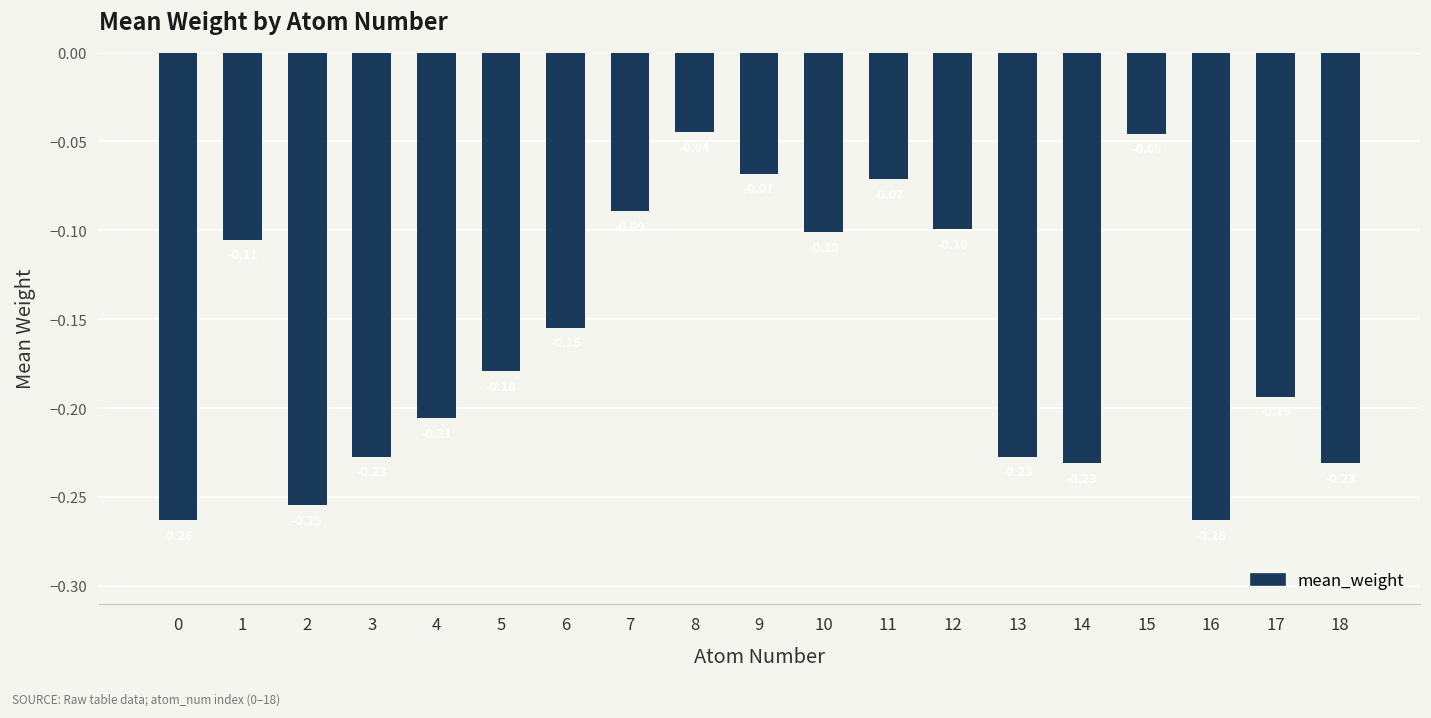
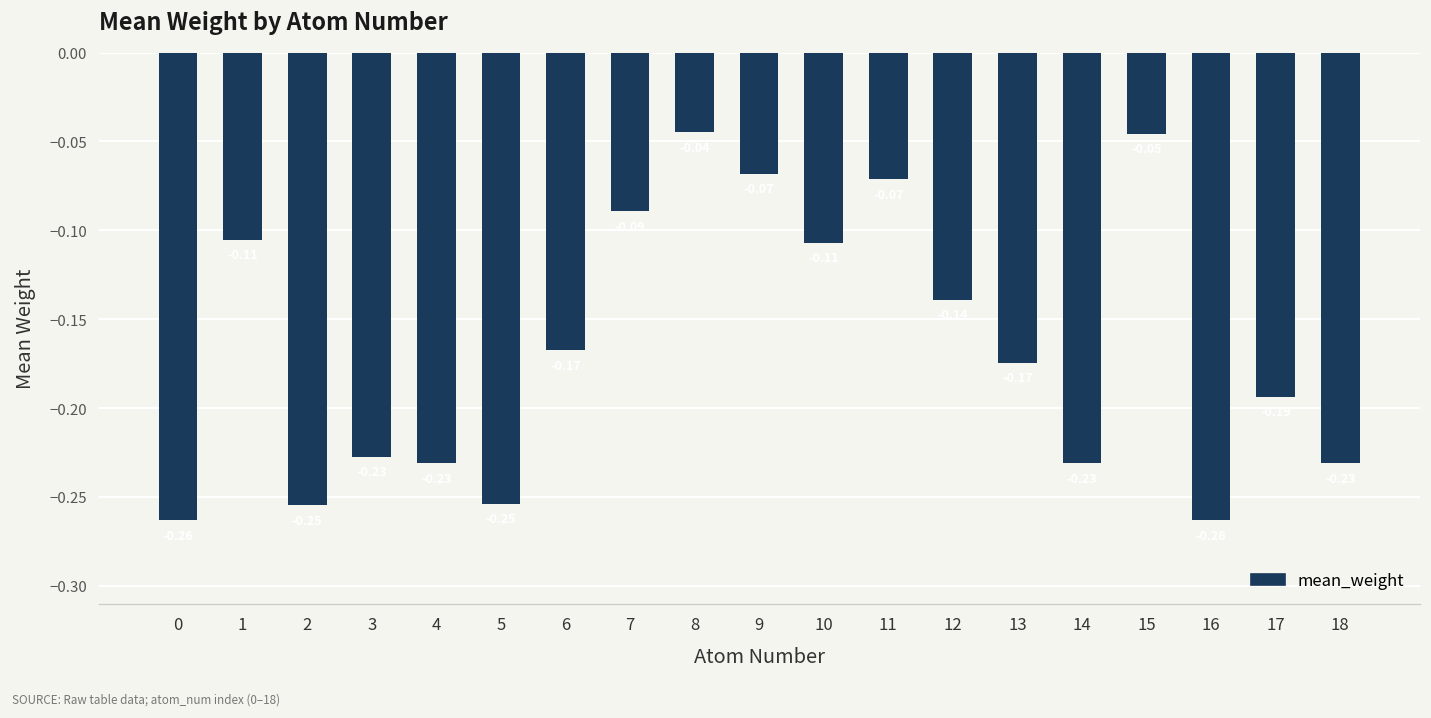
4: -0.206 -> -0.231
5: -0.179 -> -0.254
6: -0.155 -> -0.167
10: -0.101 -> -0.107
12: -0.099 -> -0.139
13: -0.227 -> -0.174
